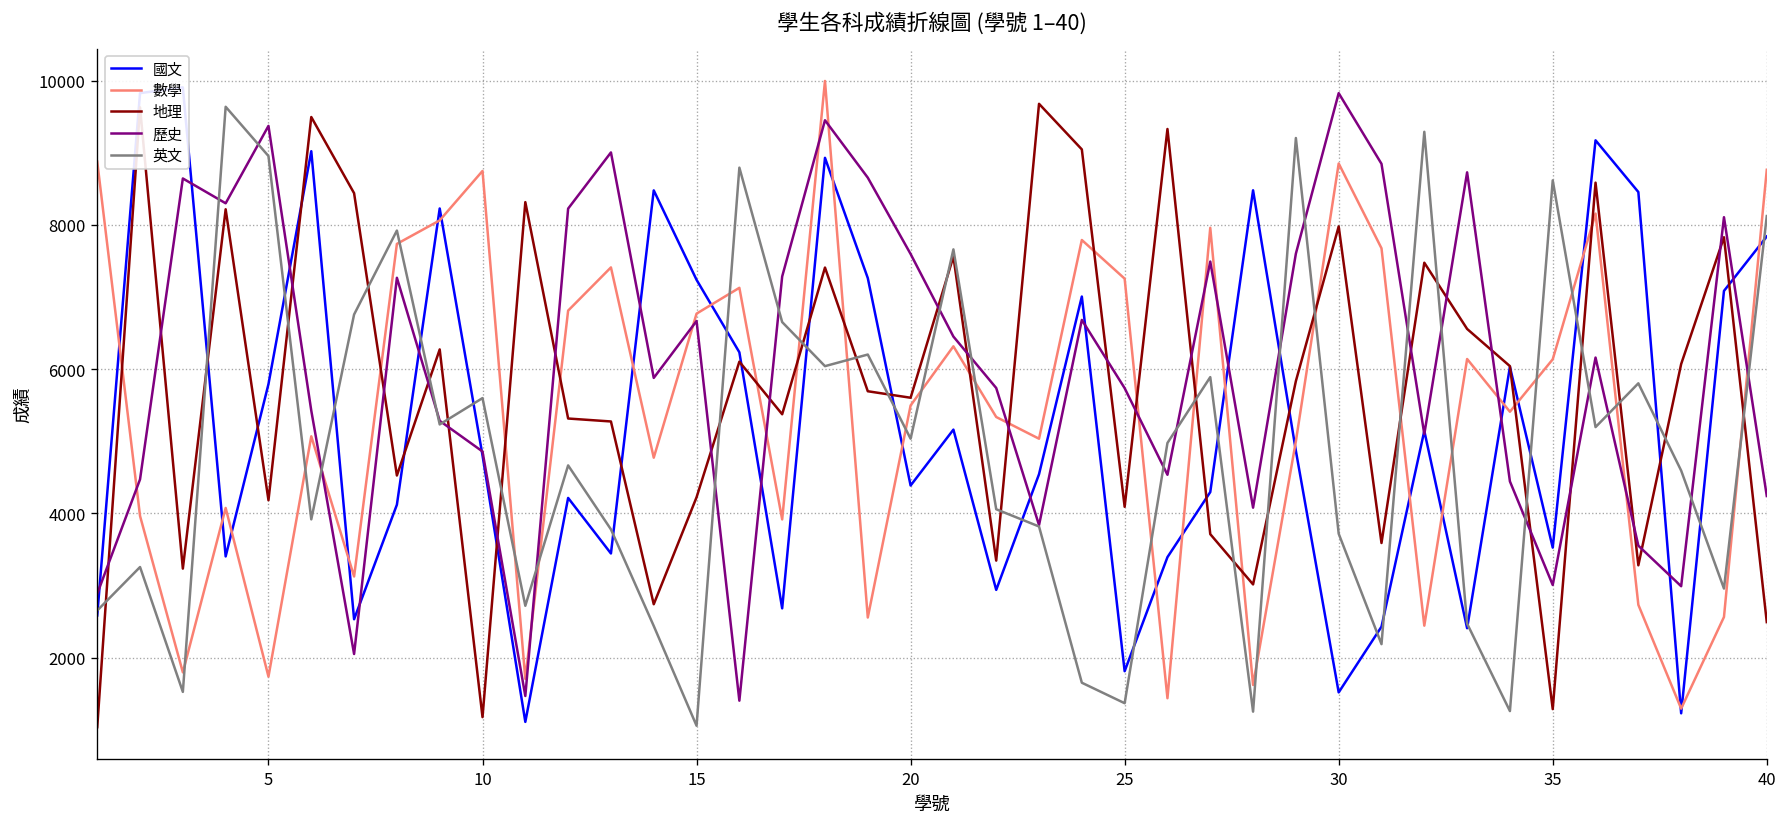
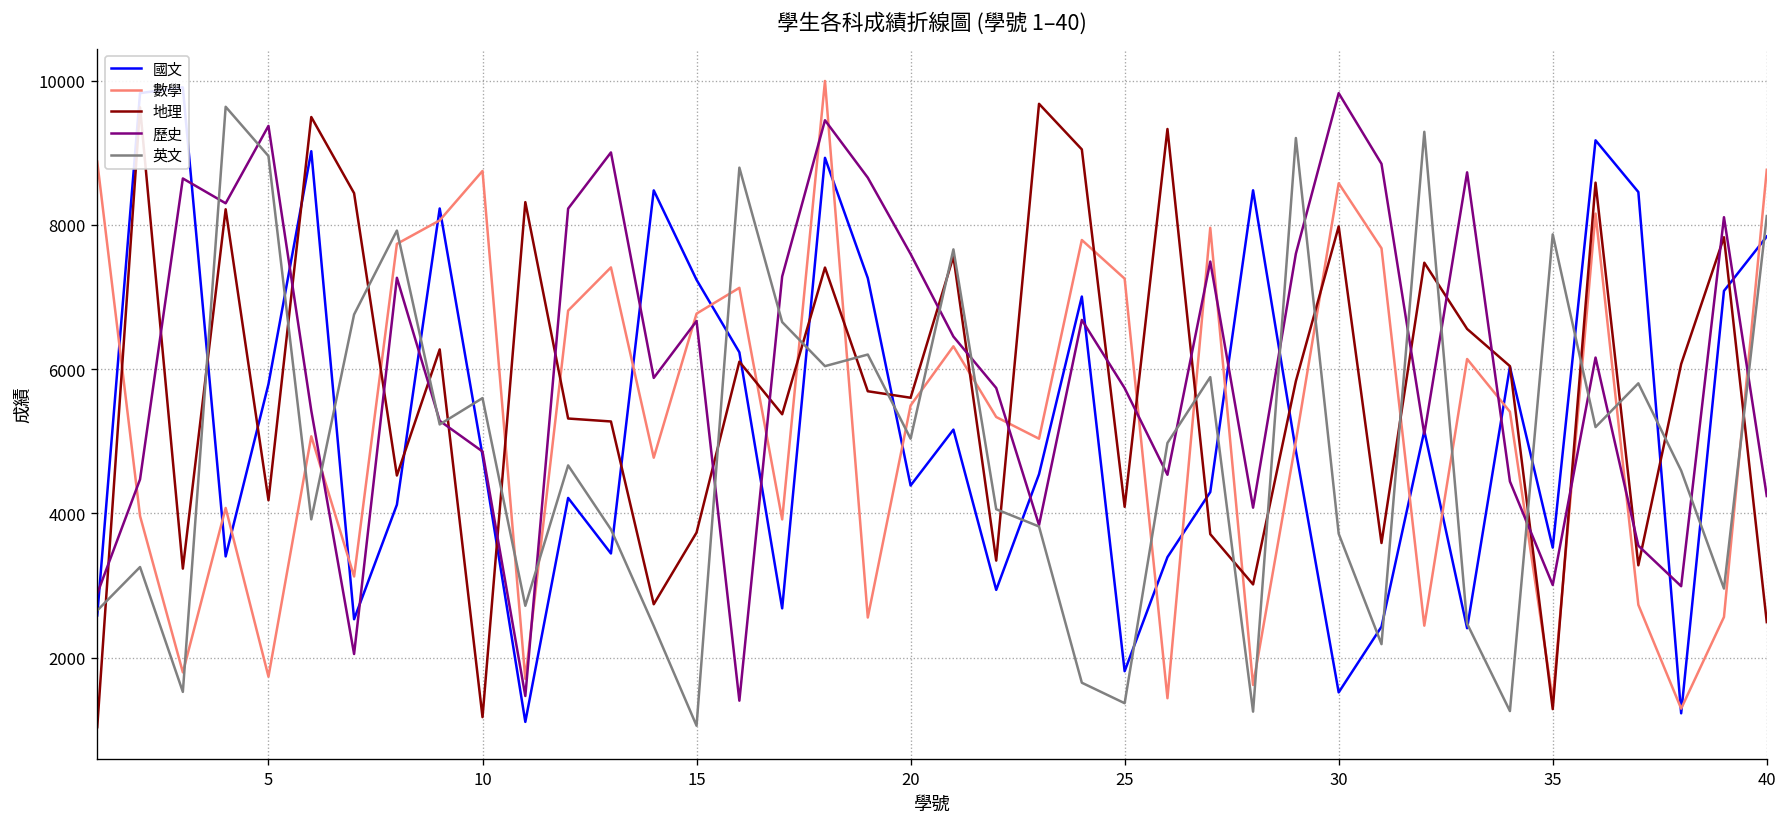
地理, 15: 4200 -> 3700
數學, 30: 8900 -> 8600
數學, 35: 6100 -> 1400
英文, 35: 8600 -> 7900
